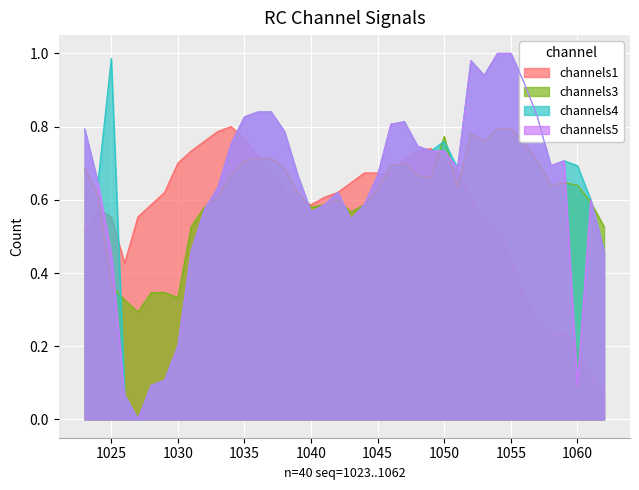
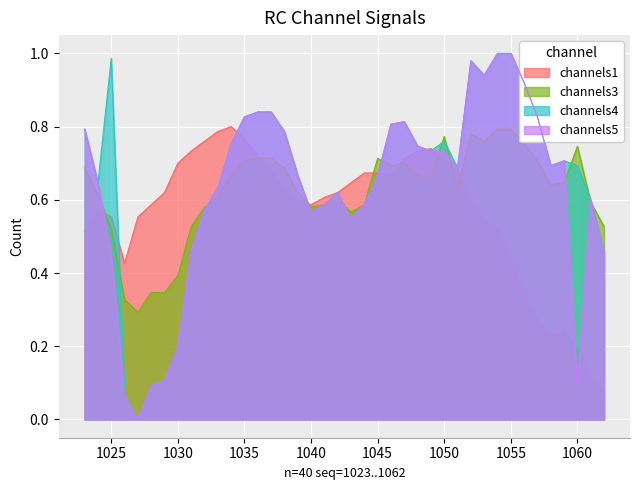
channels3, 1025: 0.37 -> 0.52
channels3, 1030: 0.33 -> 0.39
channels3, 1045: 0.63 -> 0.71
channels3, 1060: 0.64 -> 0.75
